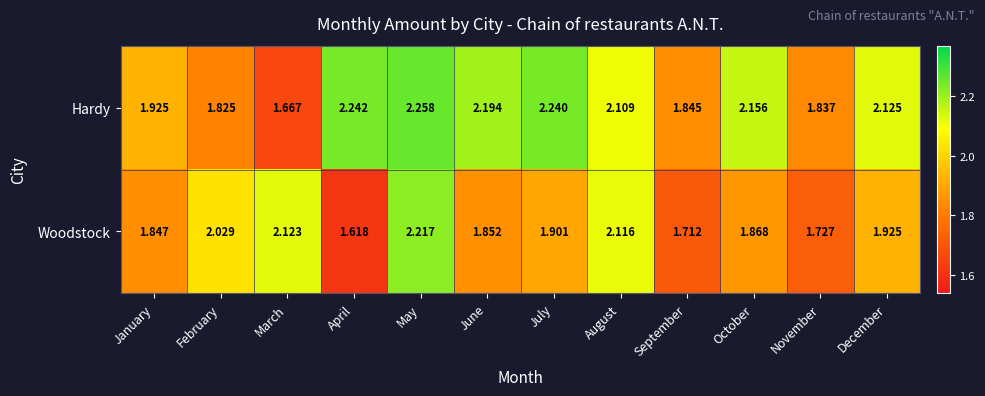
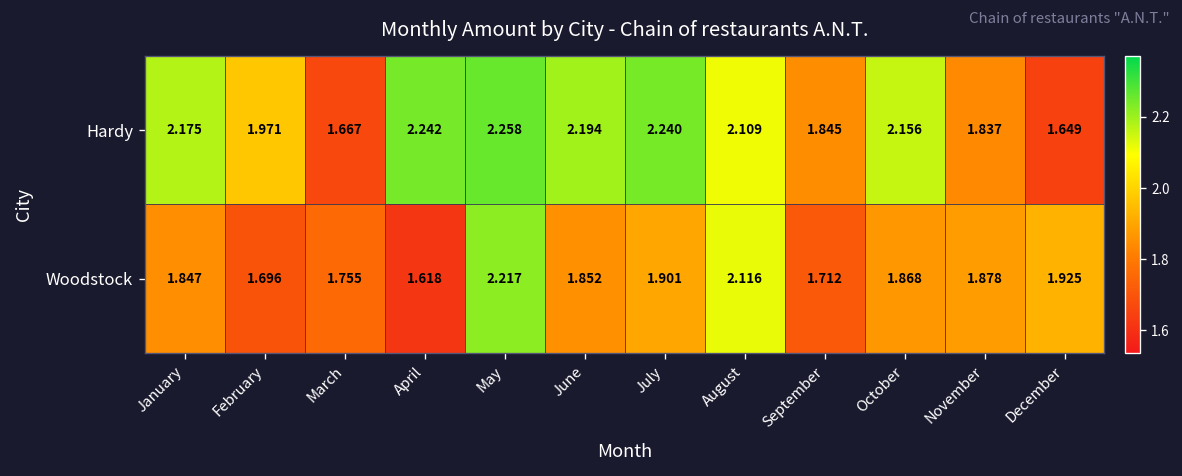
Hardy, January: 1.925 -> 2.175
Hardy, February: 1.825 -> 1.971
Hardy, December: 2.125 -> 1.649
Woodstock, February: 2.029 -> 1.696
Woodstock, March: 2.123 -> 1.755
Woodstock, November: 1.727 -> 1.878
